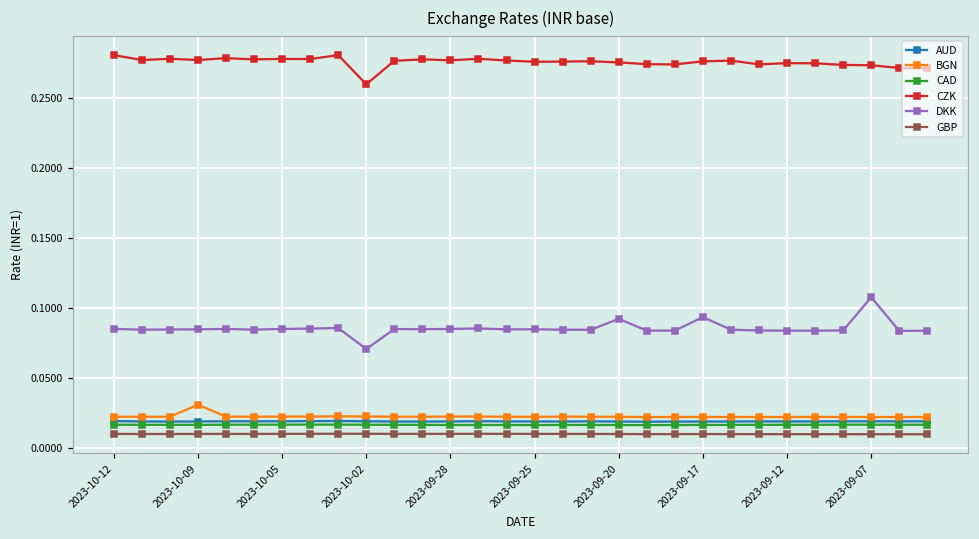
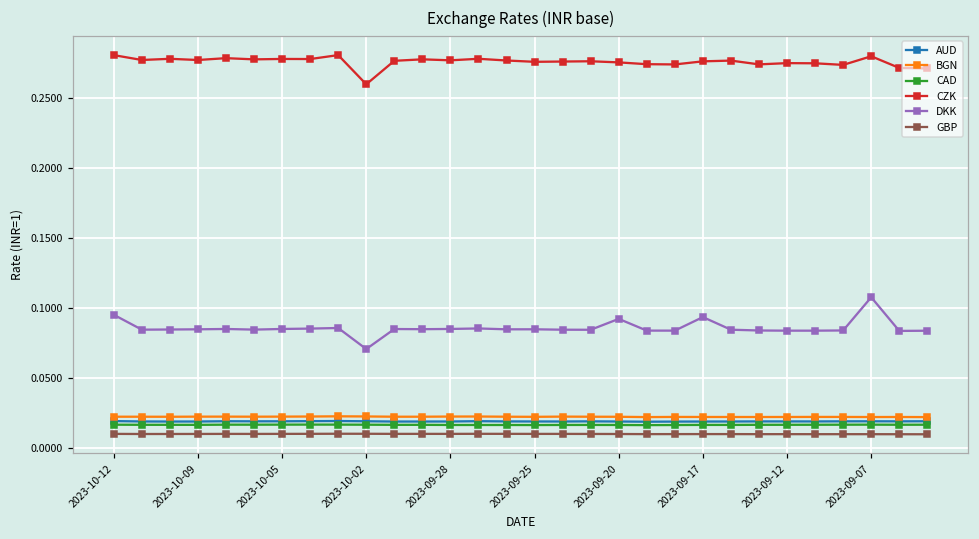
DKK, 2023-10-12: 0.085 -> 0.095
BGN, 2023-10-09: 0.031 -> 0.022
CZK, 2023-09-07: 0.274 -> 0.280
